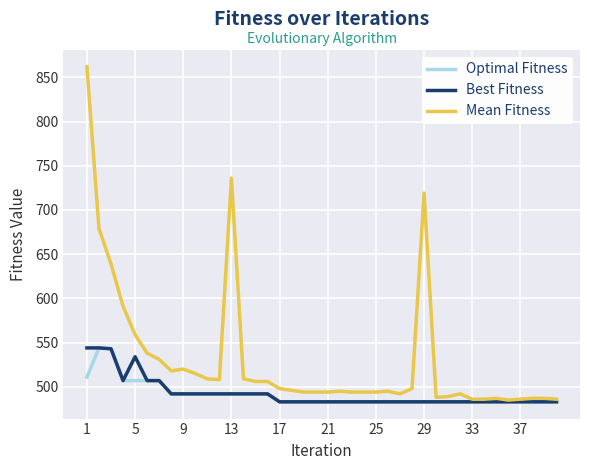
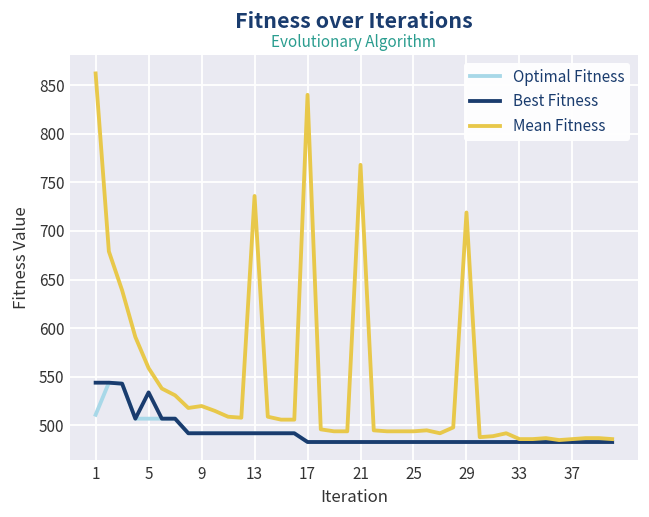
Mean Fitness, 17: 500 -> 840
Mean Fitness, 21: 490 -> 770
